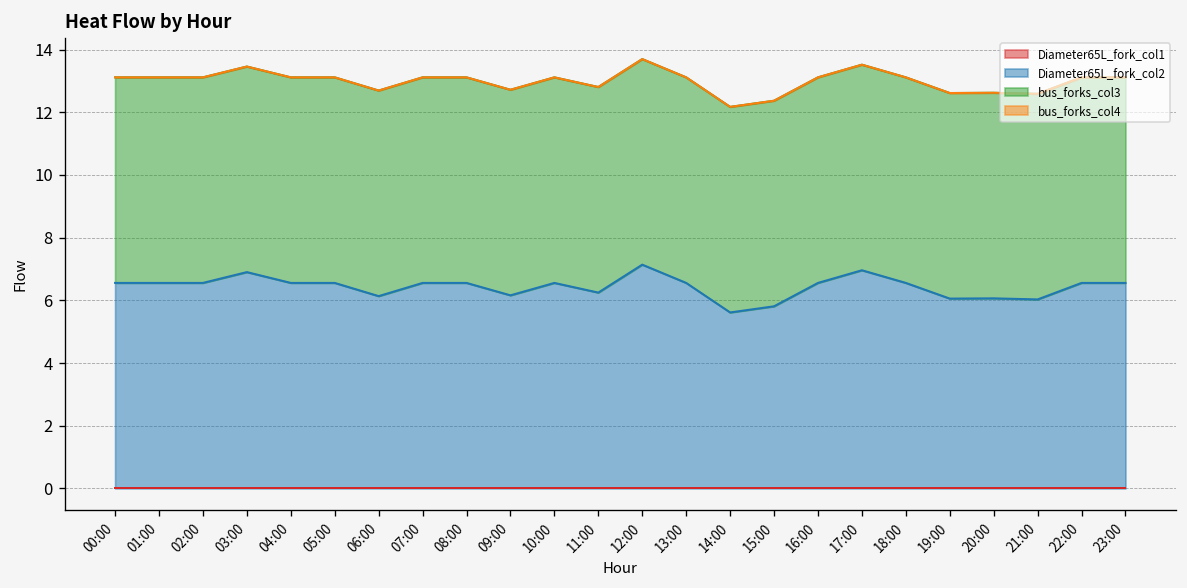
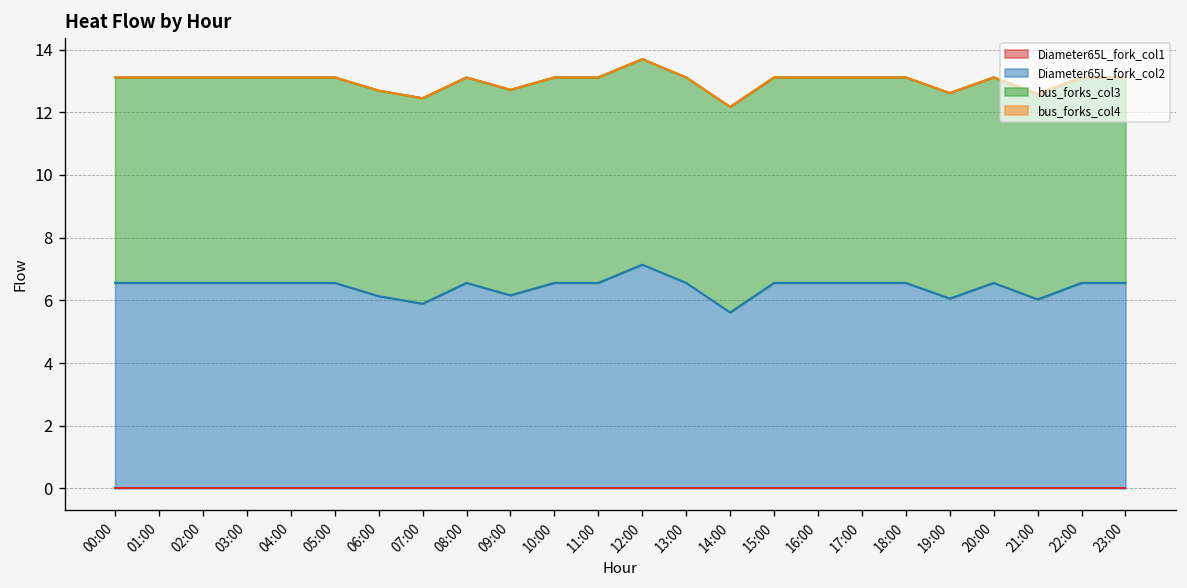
Diameter65L_fork_col2, 03:00: 6.9 -> 6.6
Diameter65L_fork_col2, 07:00: 6.6 -> 5.9
Diameter65L_fork_col2, 11:00: 6.2 -> 6.6
Diameter65L_fork_col2, 15:00: 5.8 -> 6.6
Diameter65L_fork_col2, 17:00: 7.0 -> 6.6
Diameter65L_fork_col2, 20:00: 6.1 -> 6.6
